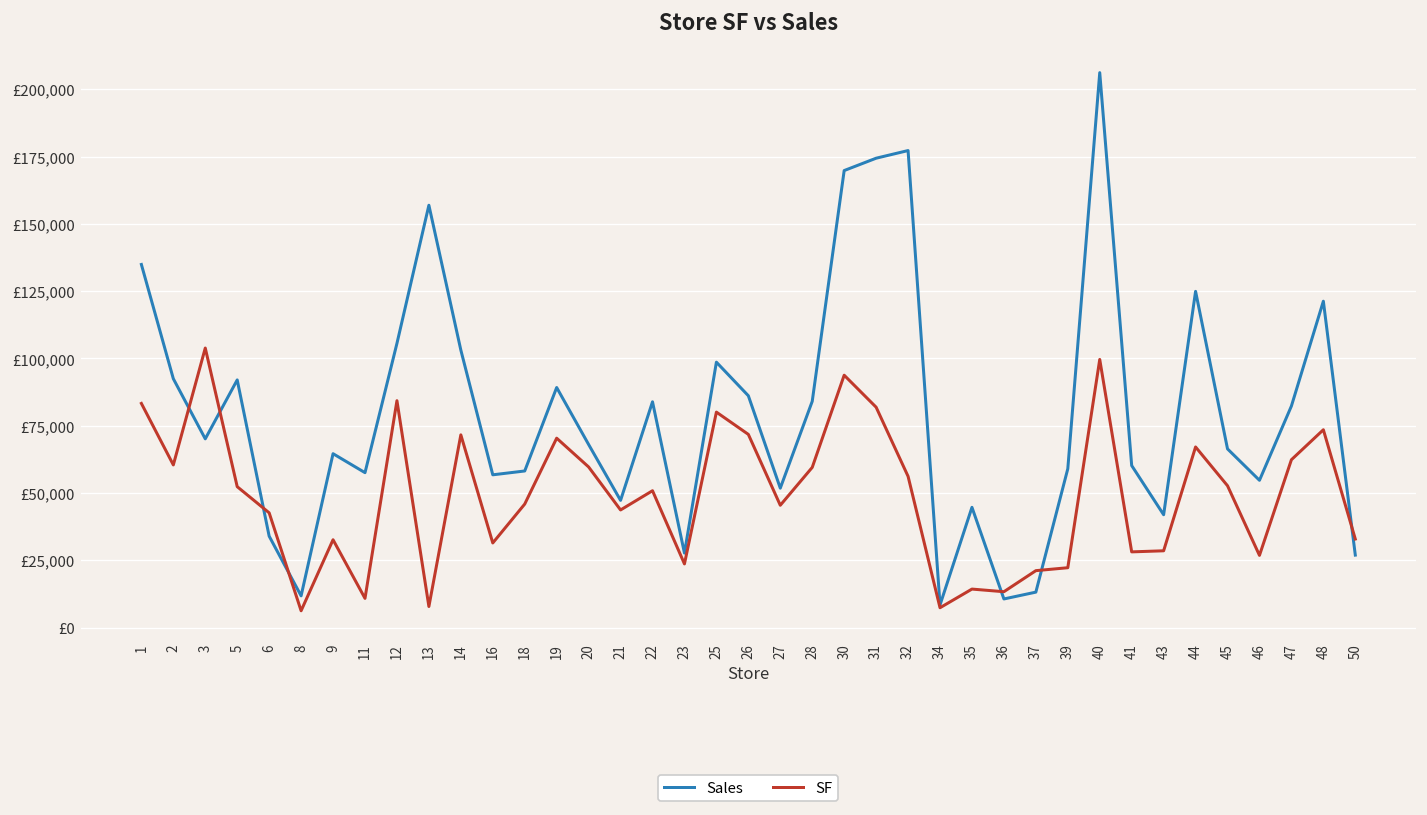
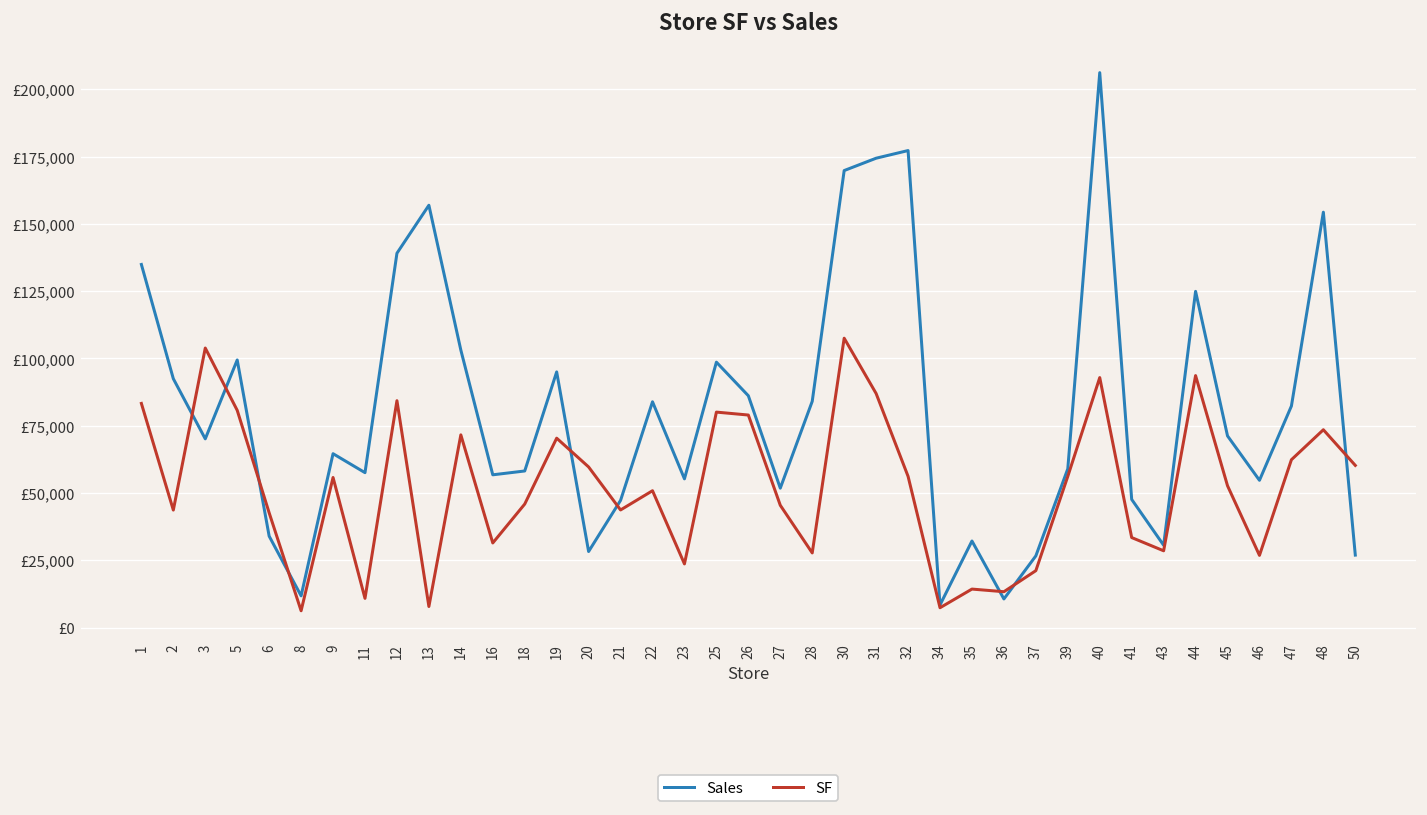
SF, 2: £60,000 -> £44,000
Sales, 5: £92,000 -> £99,000
SF, 5: £52,000 -> £81,000
SF, 9: £33,000 -> £56,000
Sales, 12: £106,000 -> £139,000
Sales, 19: £89,000 -> £95,000
Sales, 20: £68,000 -> £28,000
Sales, 23: £28,000 -> £55,000
SF, 26: £72,000 -> £79,000
SF, 28: £60,000 -> £28,000
SF, 30: £94,000 -> £108,000
SF, 31: £82,000 -> £87,000
Sales, 35: £45,000 -> £32,000
Sales, 37: £13,000 -> £27,000
SF, 39: £22,000 -> £56,000
SF, 40: £100,000 -> £93,000
Sales, 41: £60,000 -> £48,000
SF, 41: £28,000 -> £33,000
Sales, 43: £42,000 -> £31,000
SF, 44: £67,000 -> £94,000
Sales, 45: £66,000 -> £71,000
Sales, 48: £121,000 -> £154,000
SF, 50: £33,000 -> £60,000
